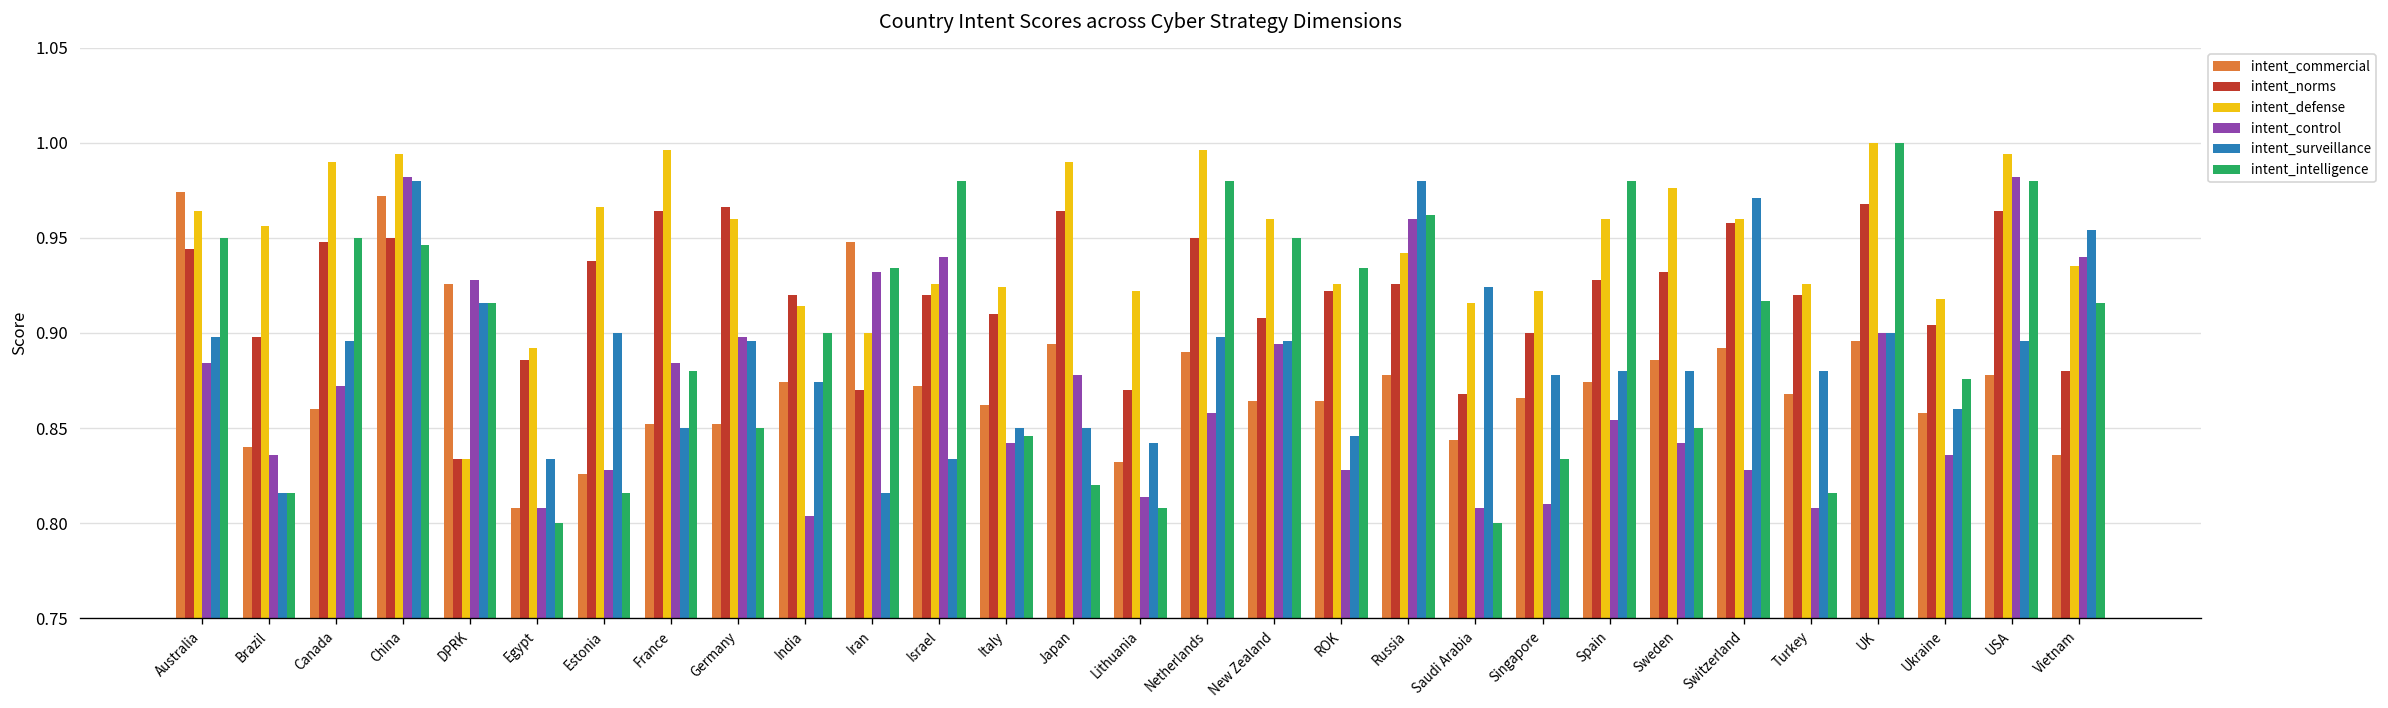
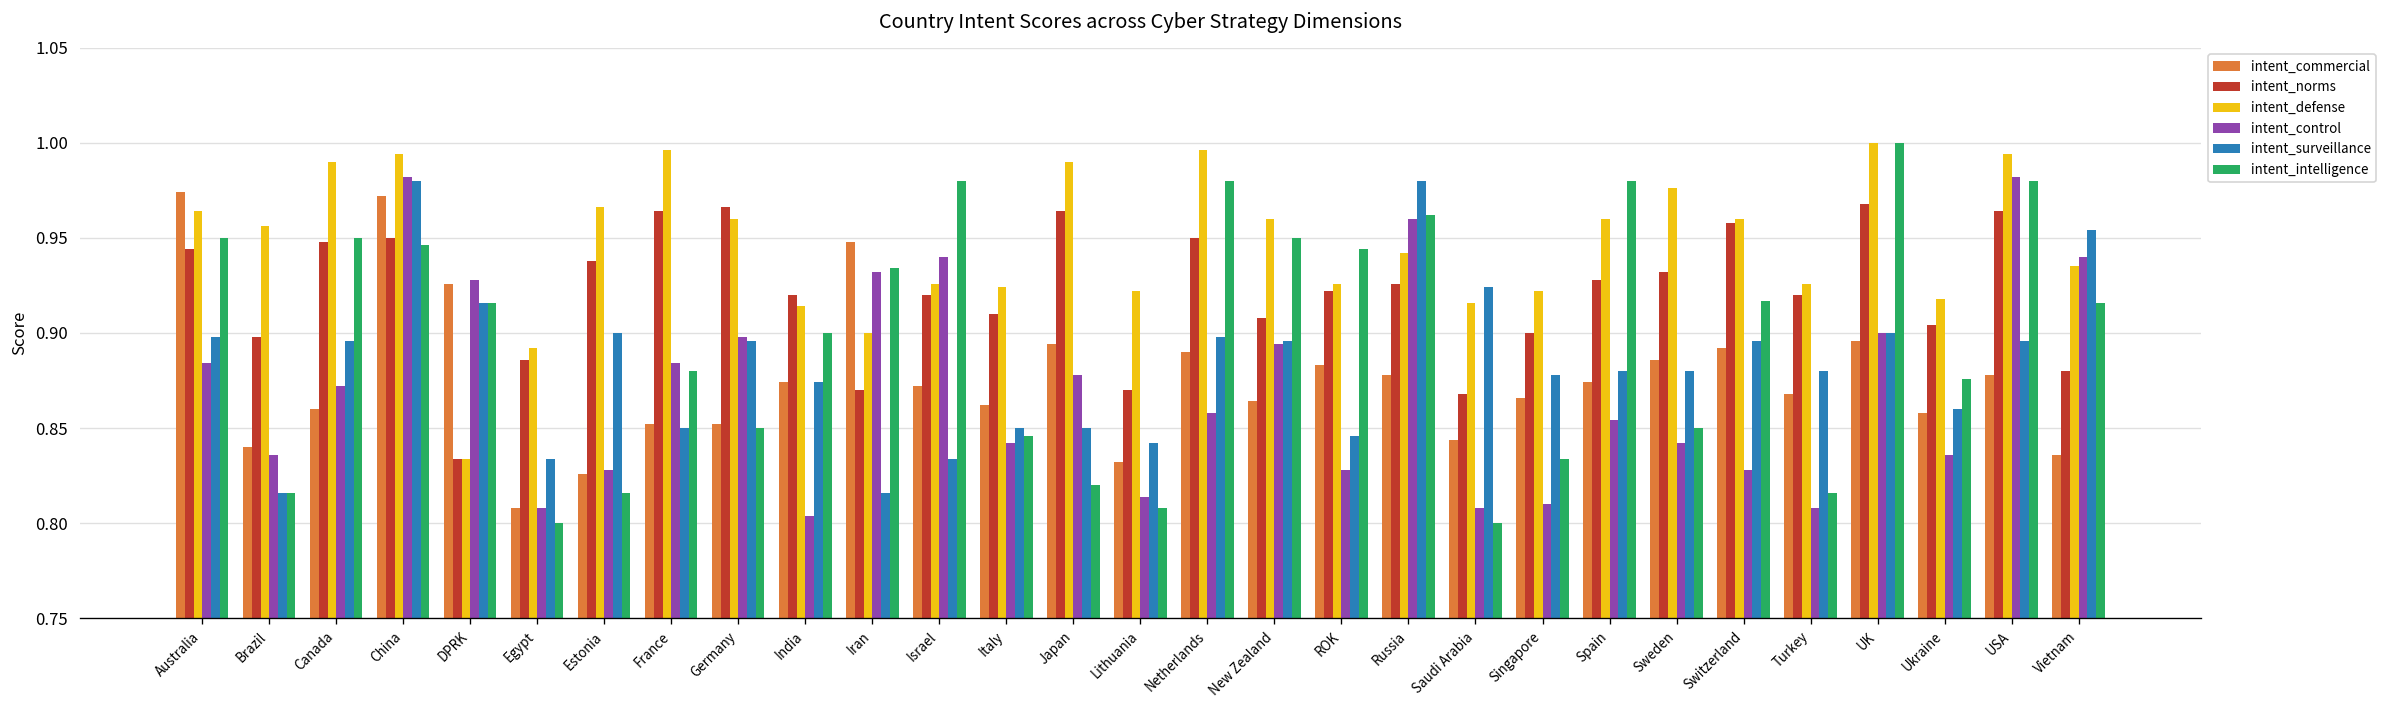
intent_commercial, ROK: 0.864 -> 0.883
intent_intelligence, ROK: 0.934 -> 0.944
intent_surveillance, Switzerland: 0.971 -> 0.896
